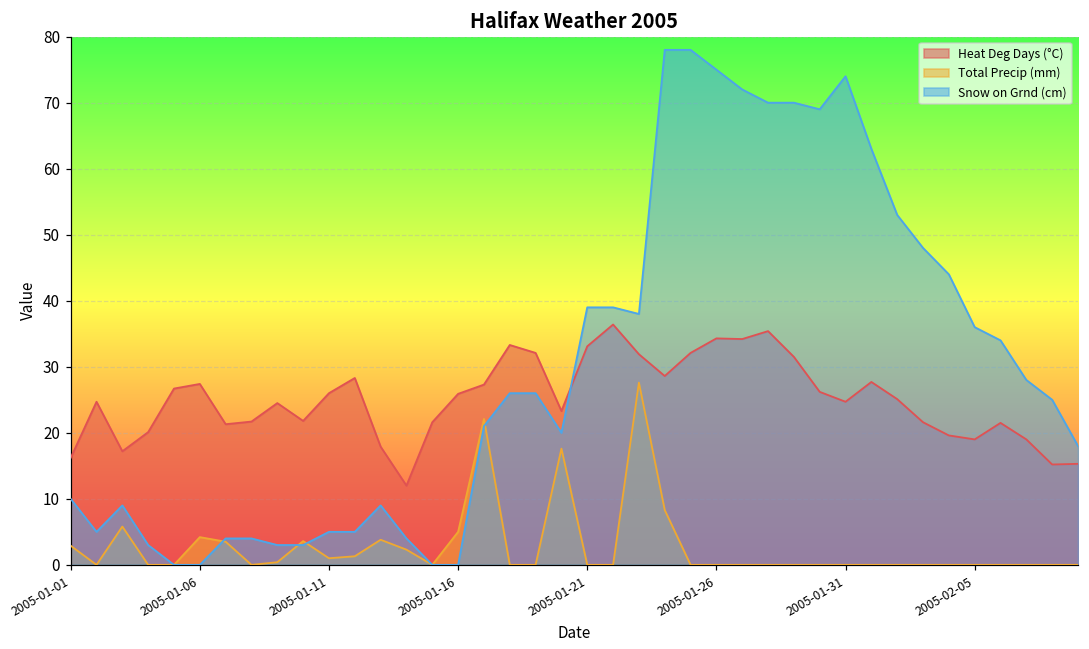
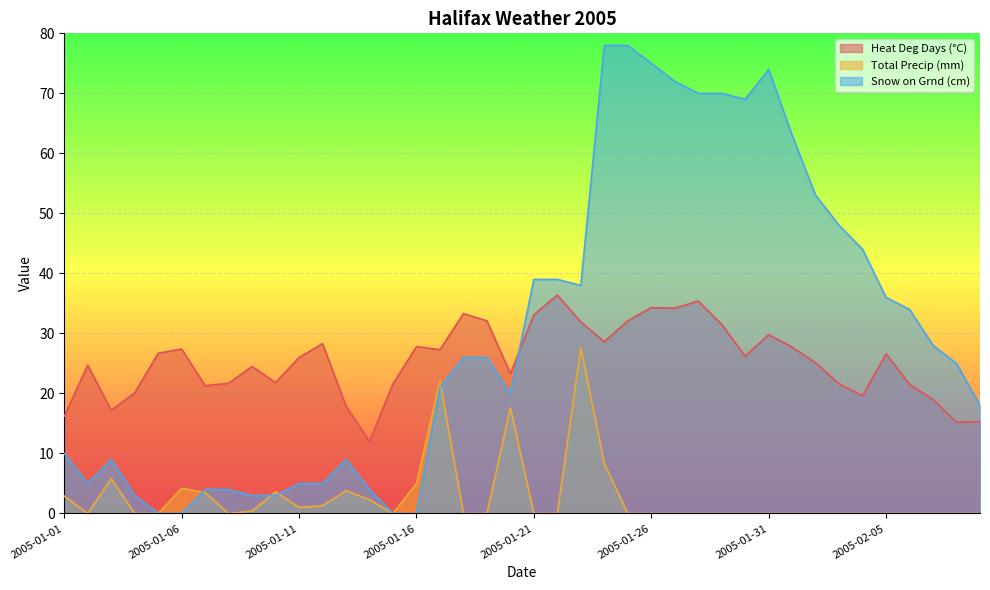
Heat Deg Days (°C), 2005-01-16: 26 -> 28
Heat Deg Days (°C), 2005-01-31: 25 -> 30
Heat Deg Days (°C), 2005-02-05: 19 -> 27
